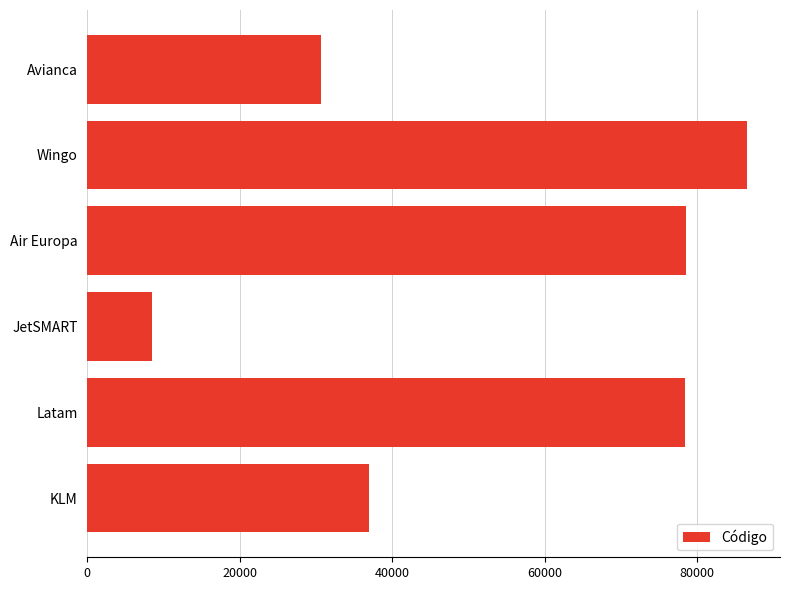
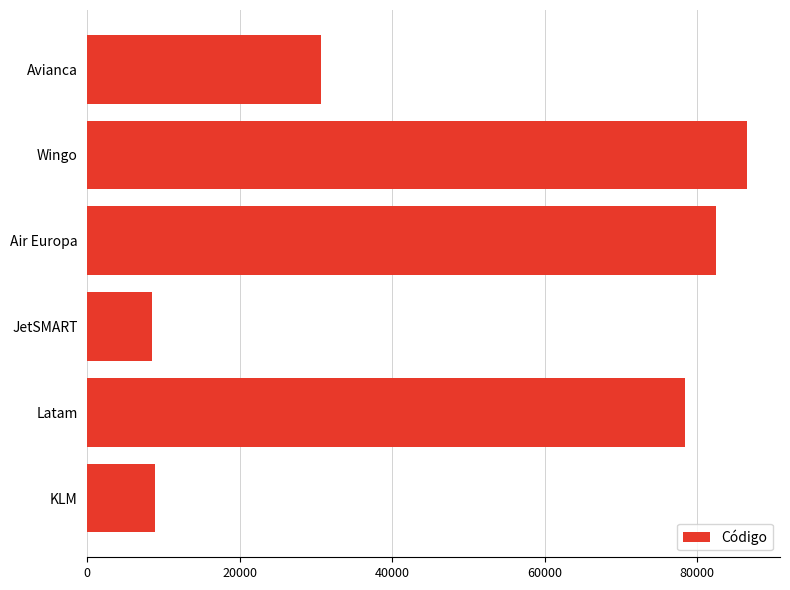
Air Europa: 79000 -> 82000
KLM: 37000 -> 9000
